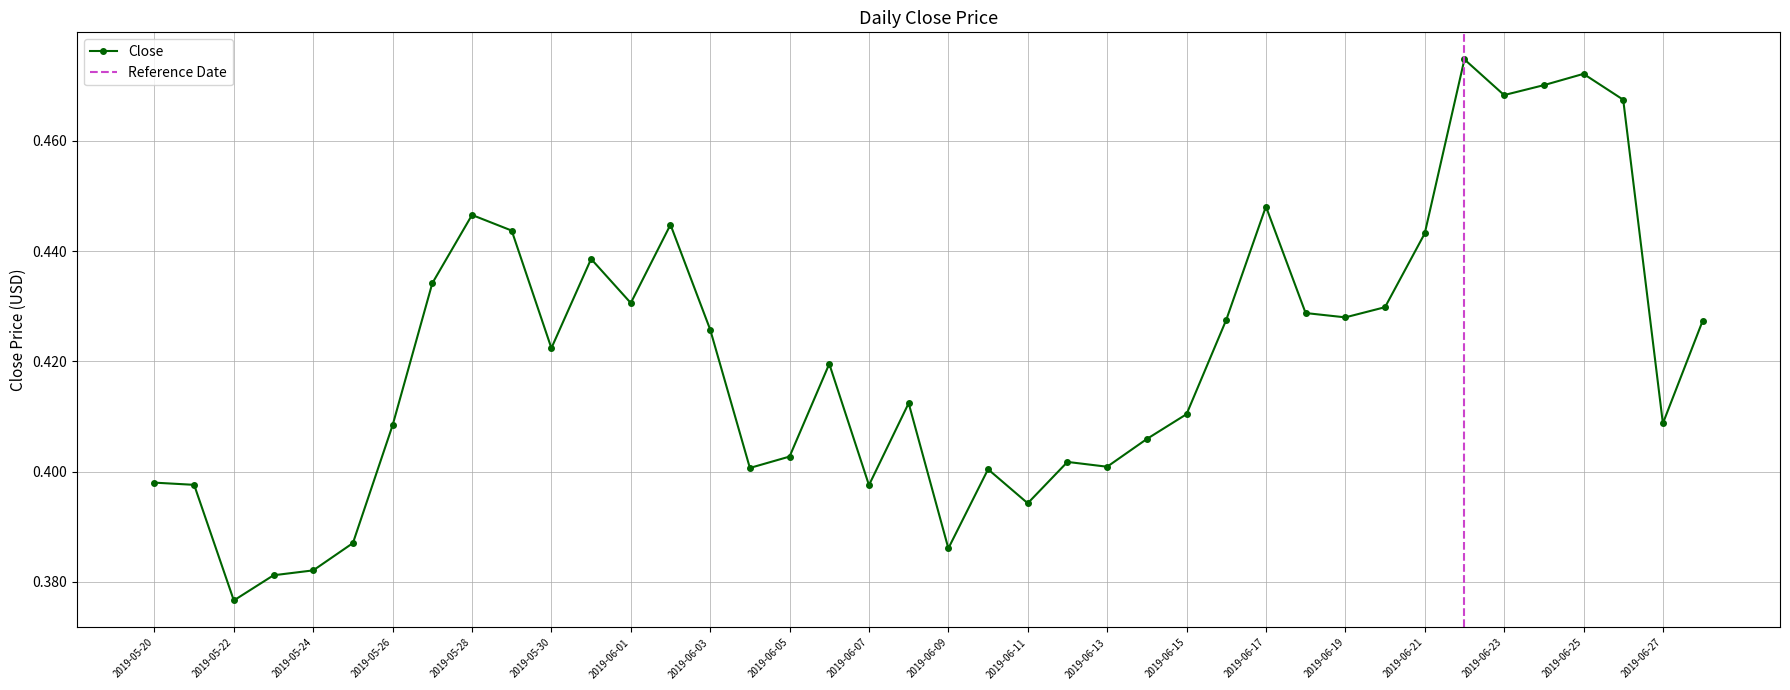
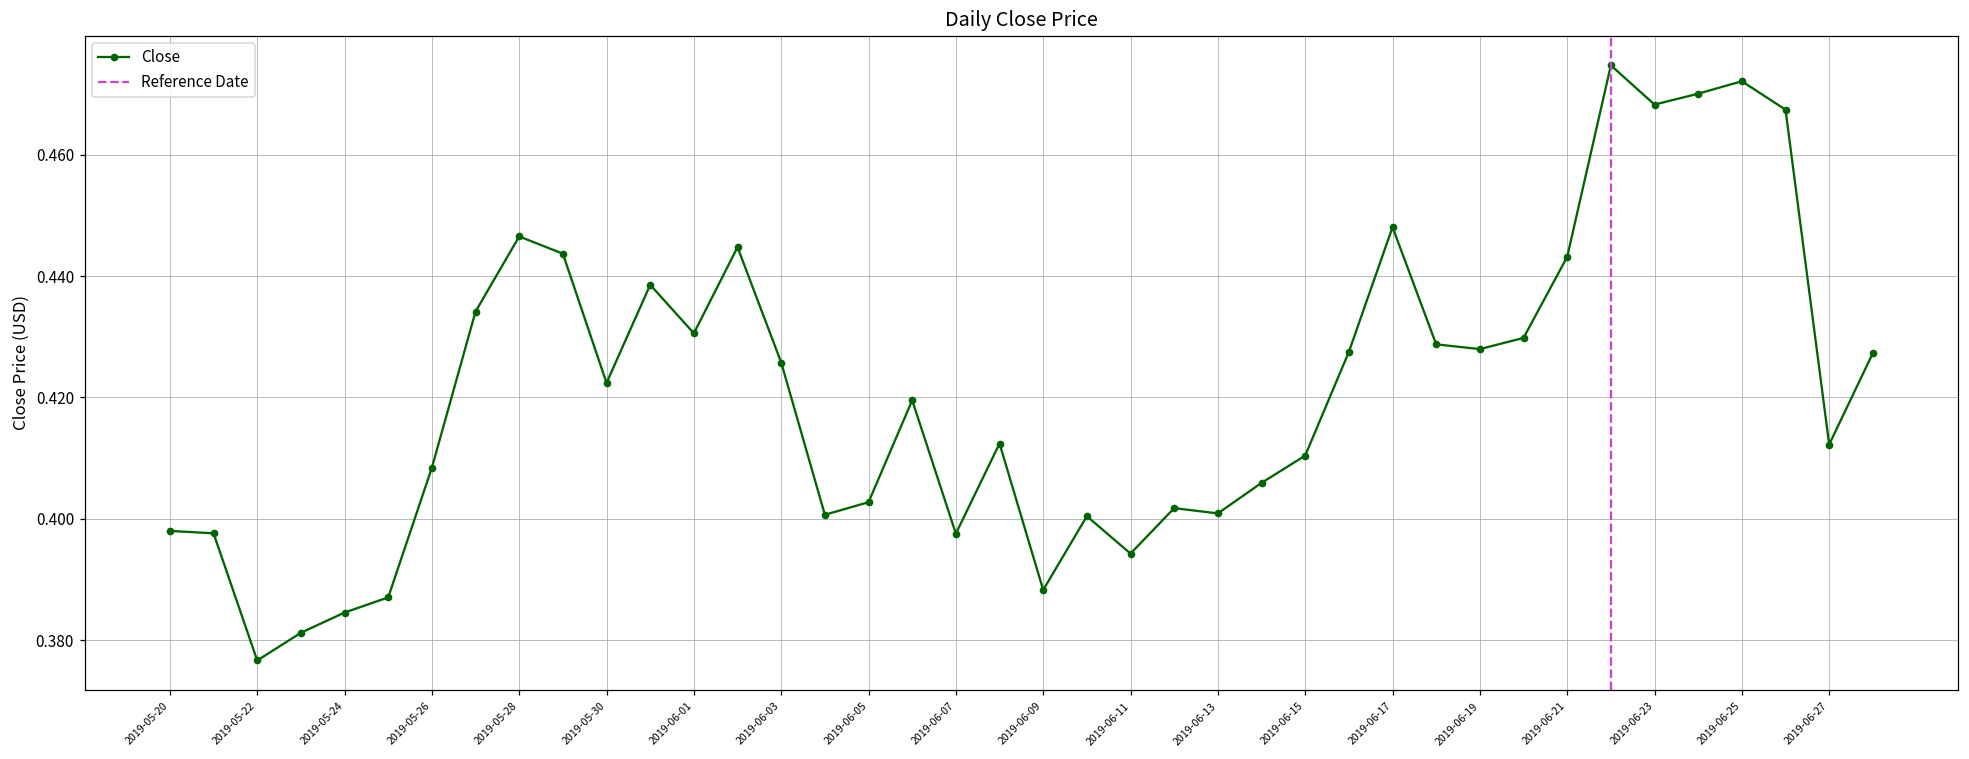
2019-05-24: 0.382 -> 0.385
2019-06-09: 0.386 -> 0.388
2019-06-27: 0.409 -> 0.412
